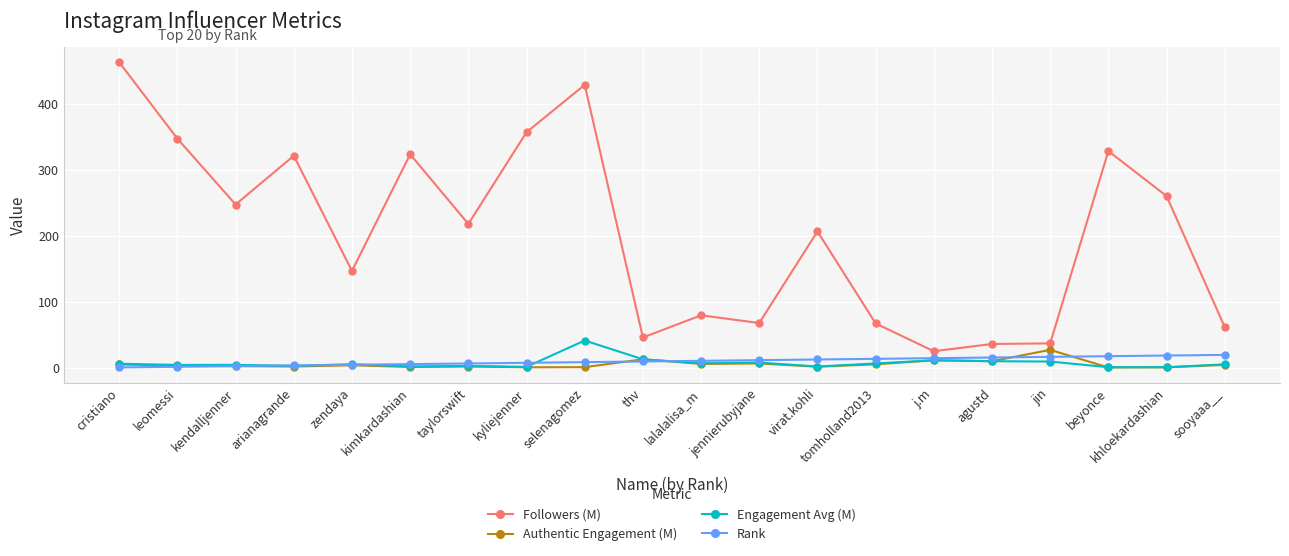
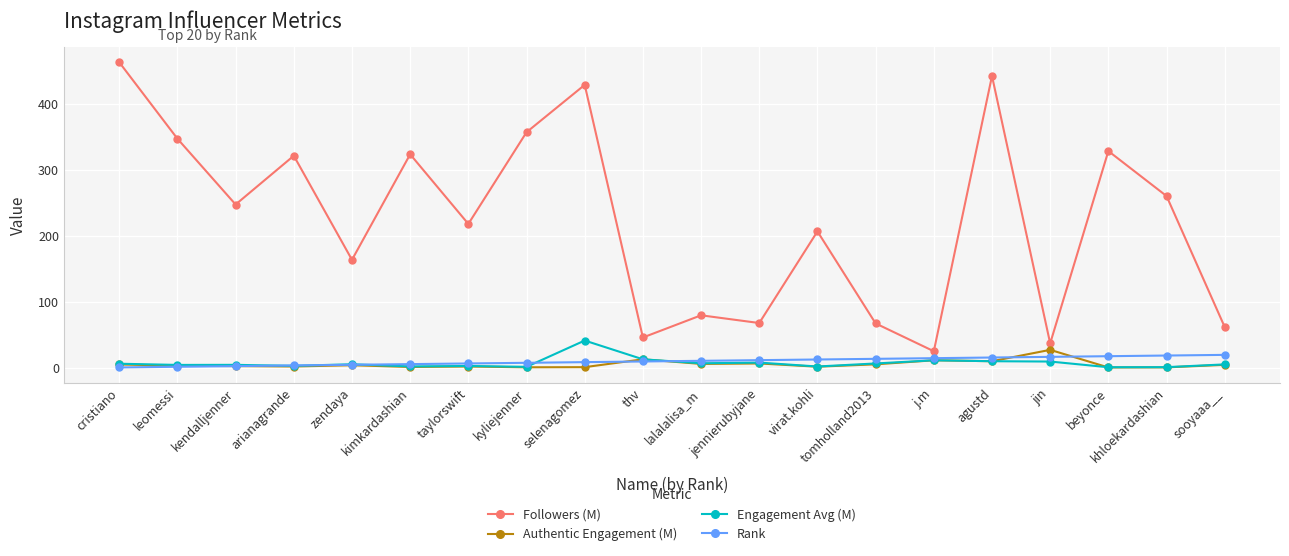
Followers (M), zendaya: 150 -> 160
Followers (M), agustd: 40 -> 440
